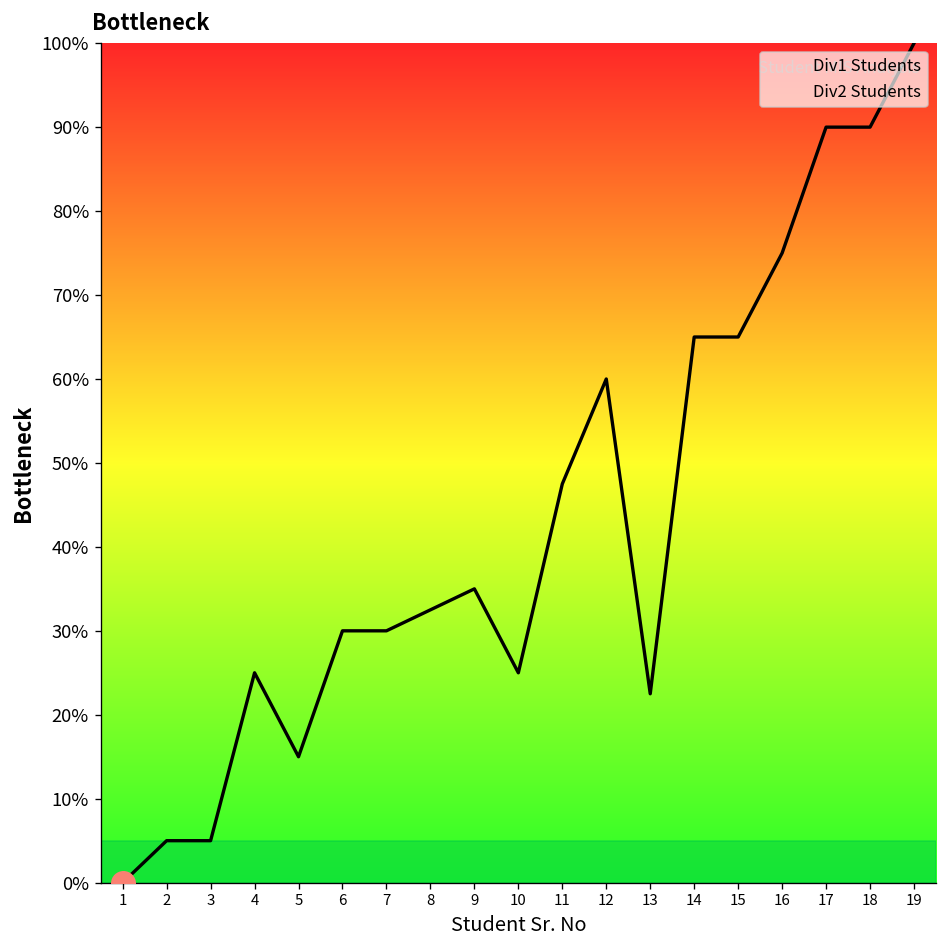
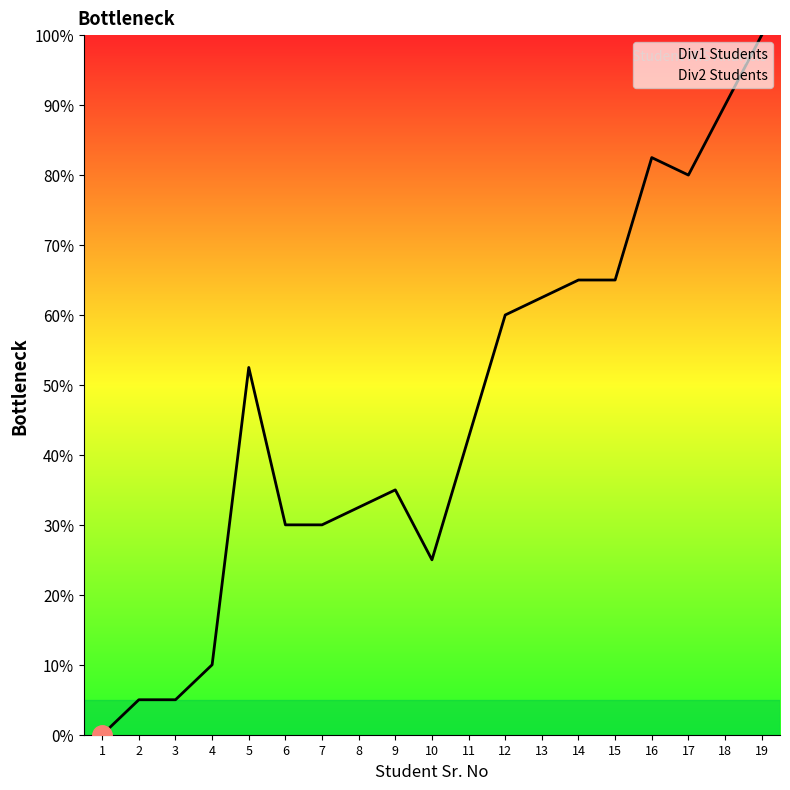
Div1 Students, 4: 25% -> 10%
Div1 Students, 5: 15% -> 53%
Div1 Students, 11: 48% -> 43%
Div1 Students, 13: 23% -> 63%
Div1 Students, 16: 75% -> 83%
Div1 Students, 17: 90% -> 80%
